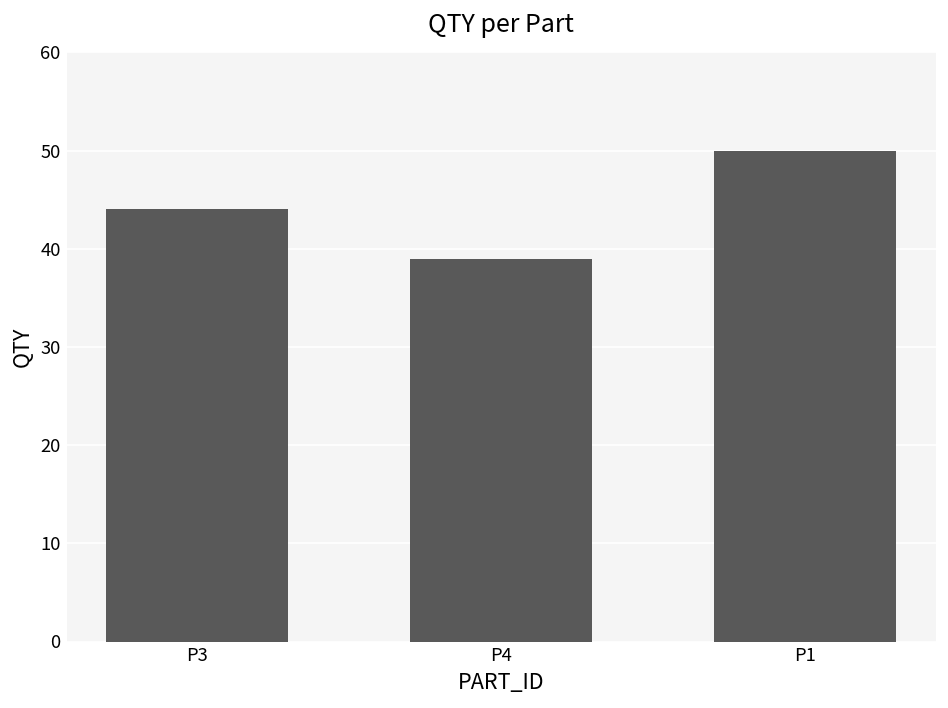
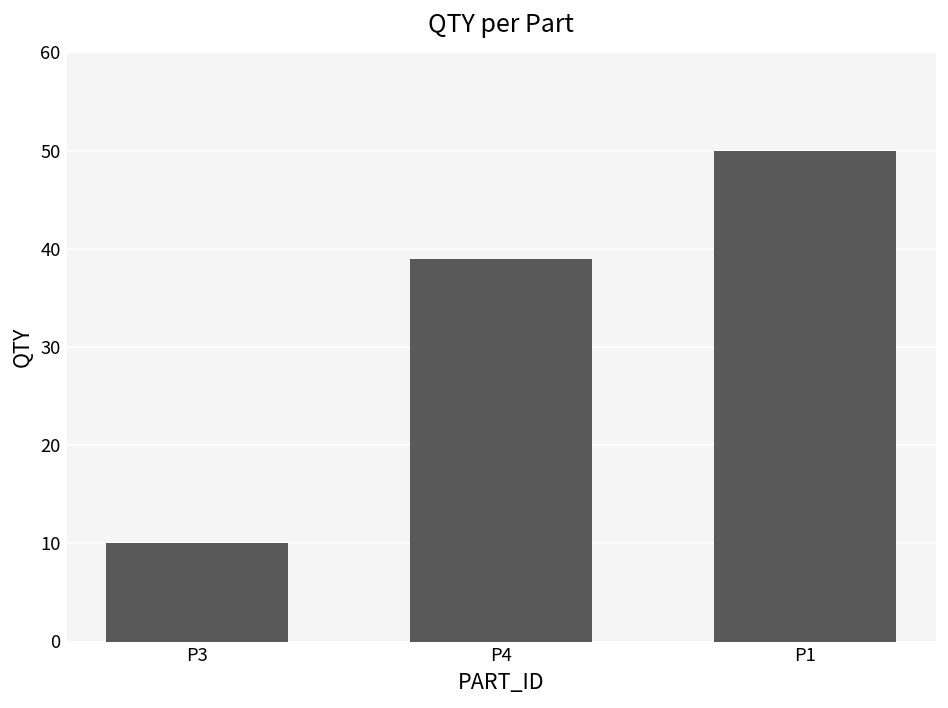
P3: 44 -> 10
